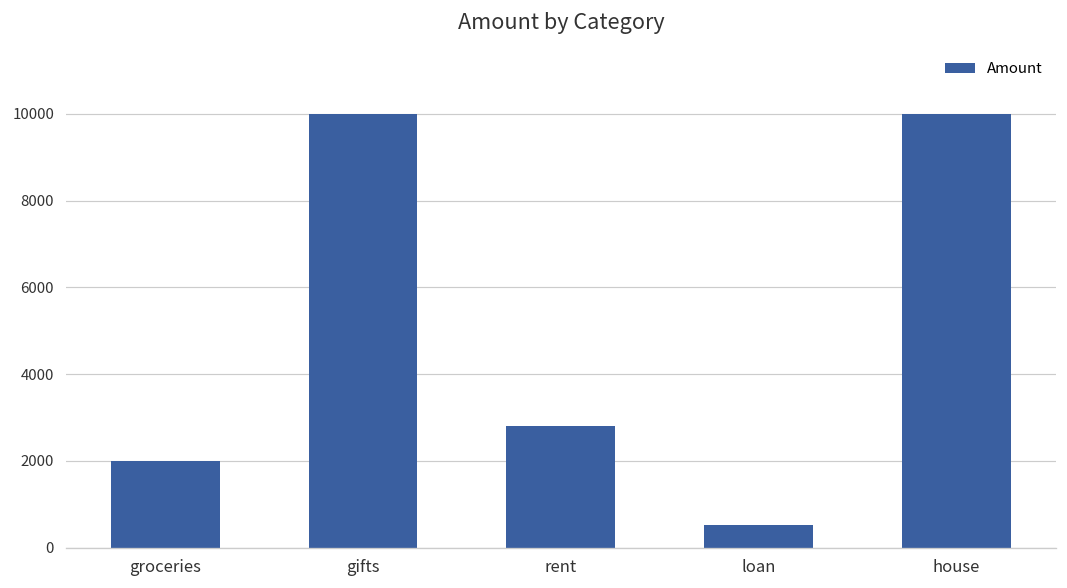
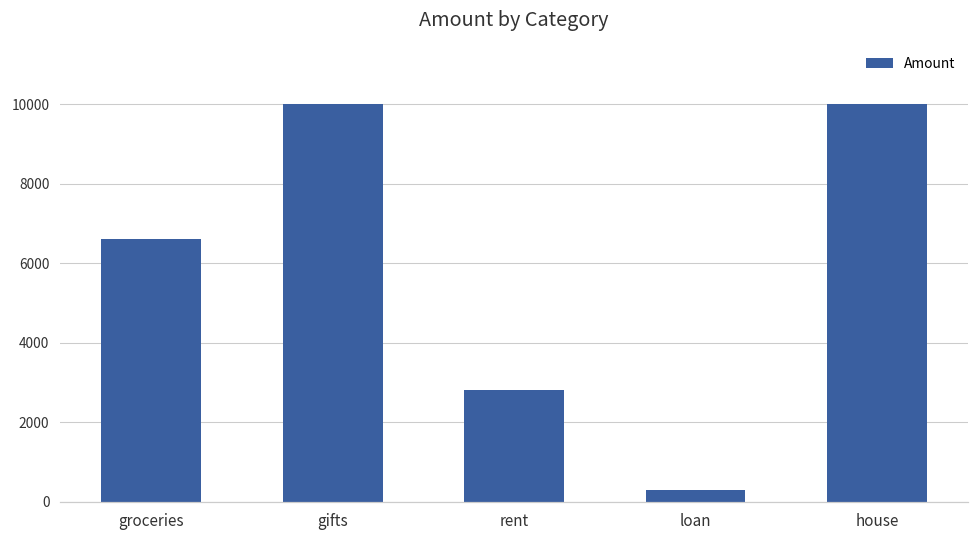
groceries: 2000 -> 6600
loan: 500 -> 300
